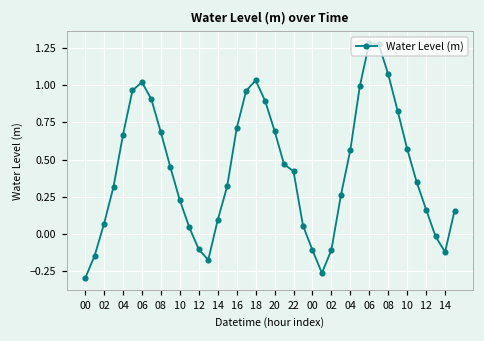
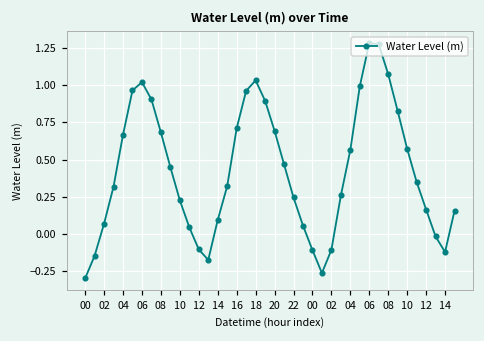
22: 0.42 -> 0.25
